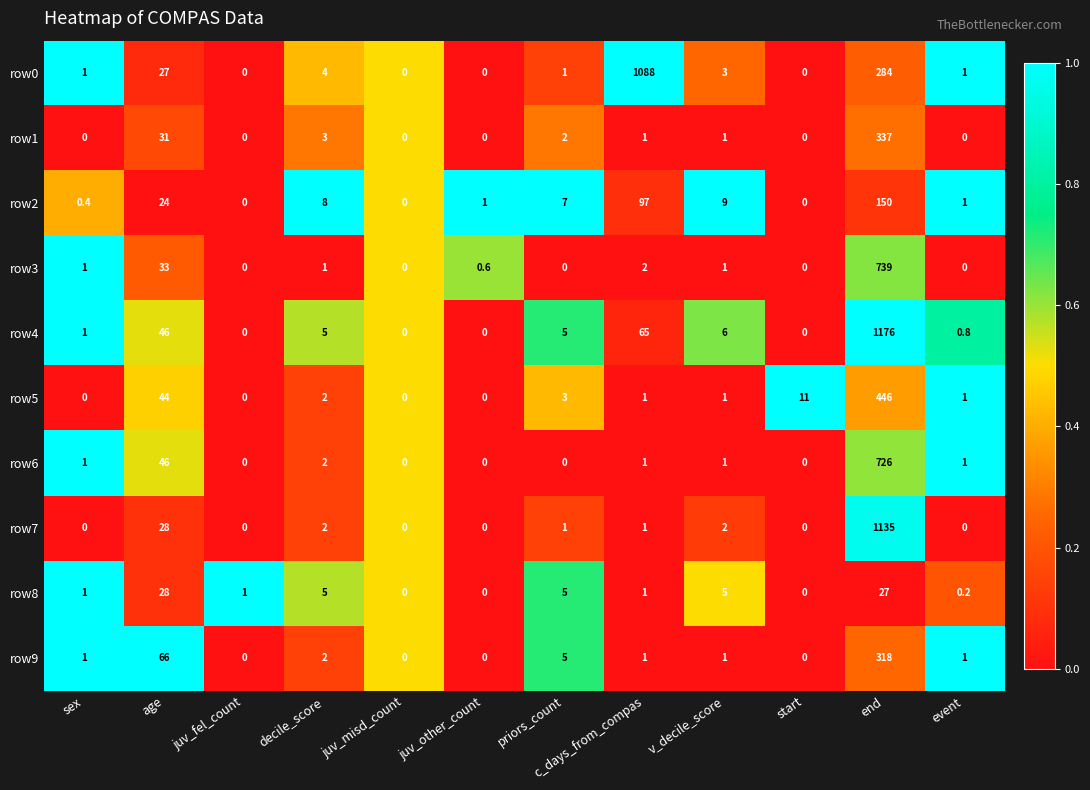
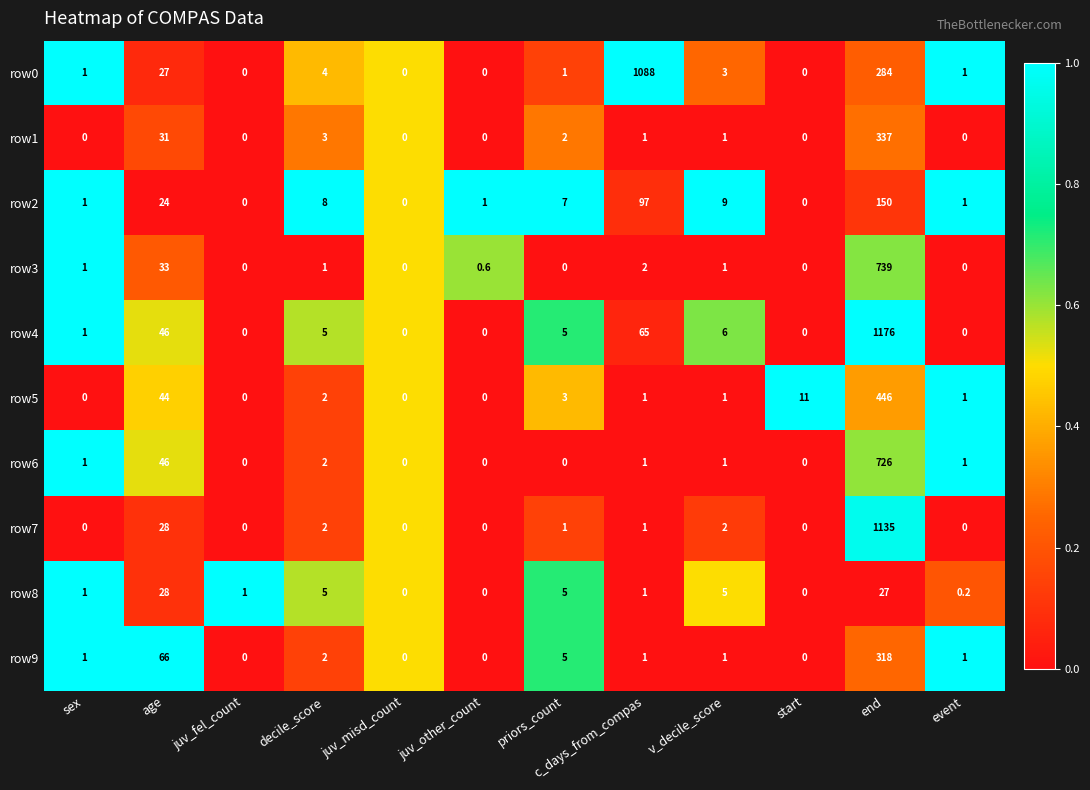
row2, sex: 0.4 -> 1
row4, event: 0.8 -> 0
